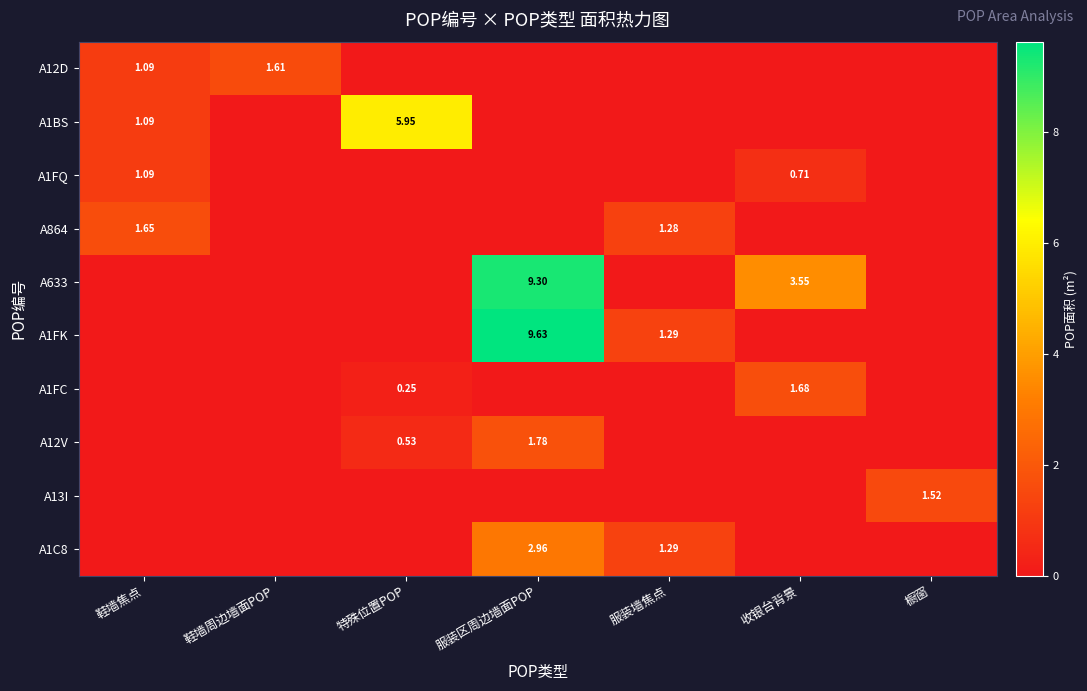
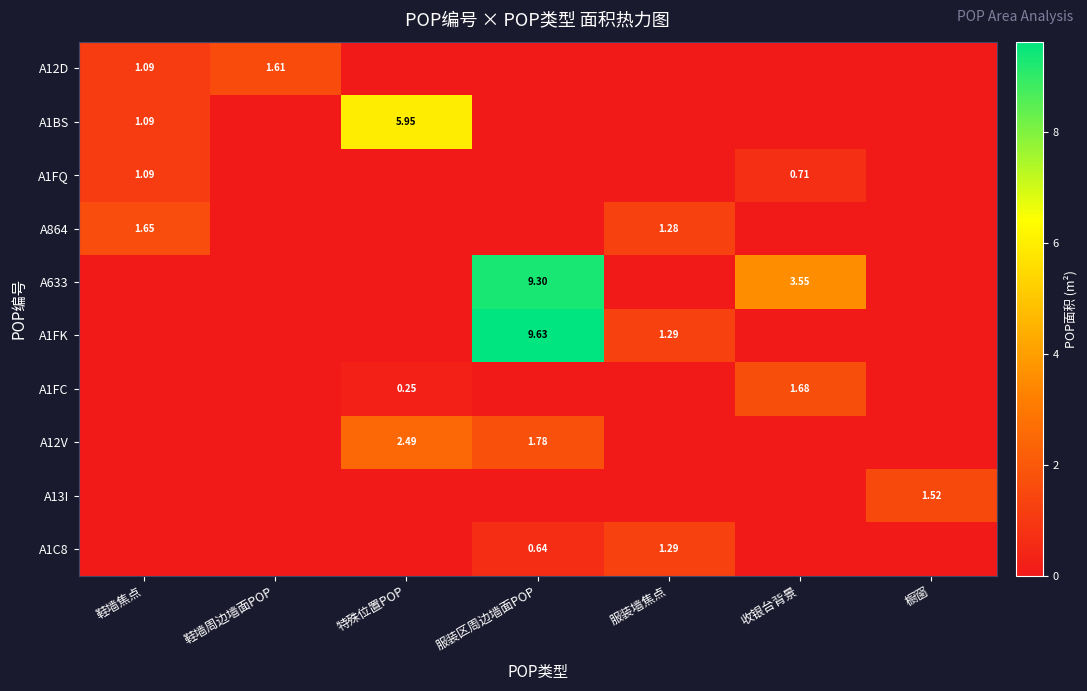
A12V, 特殊位置POP: 0.53 -> 2.49
A1C8, 服装区周边墙面POP: 2.96 -> 0.64
